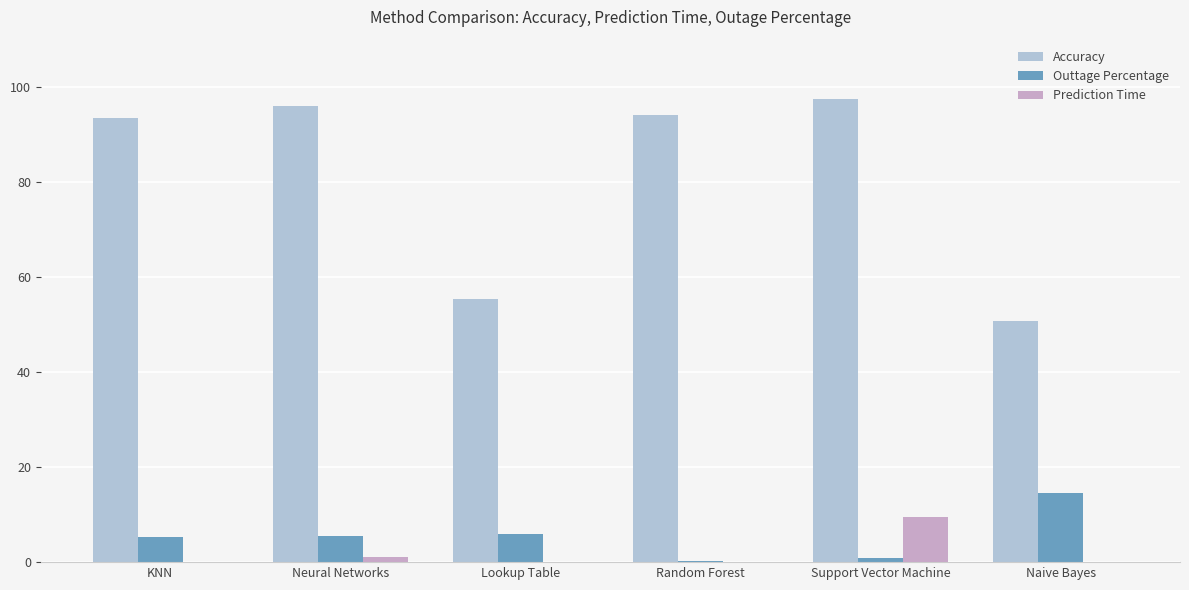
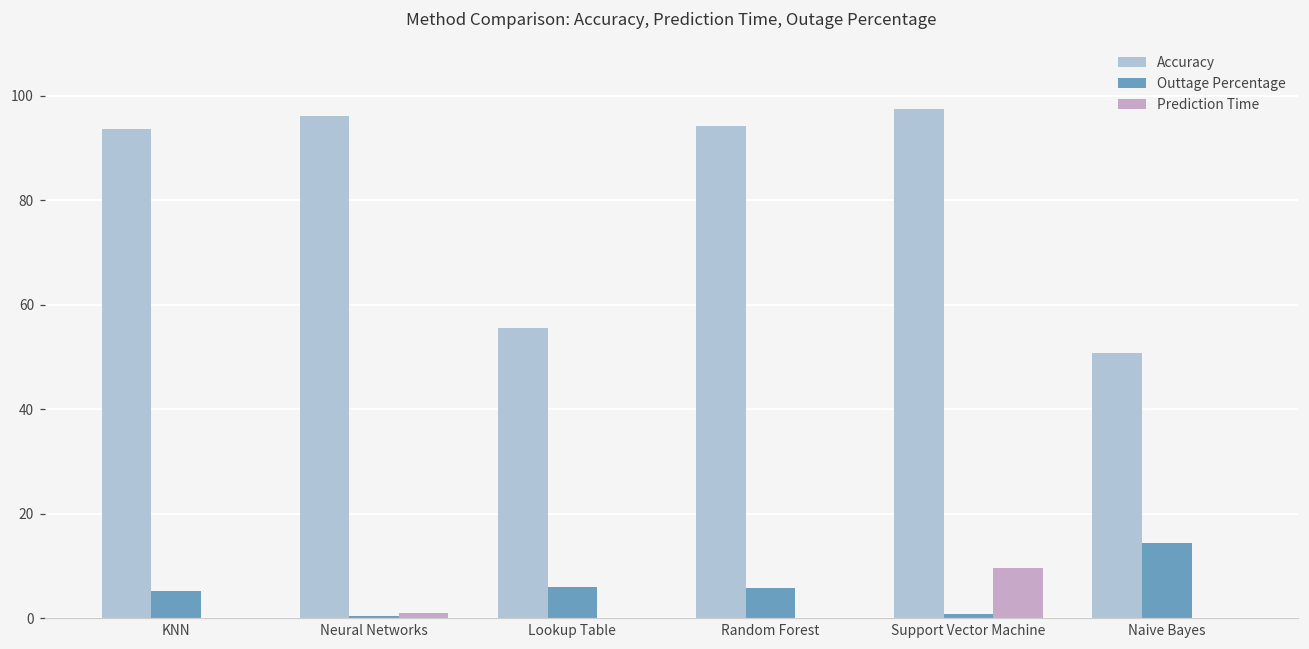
Outtage Percentage, Neural Networks: 6 -> 1
Outtage Percentage, Random Forest: 0 -> 6
